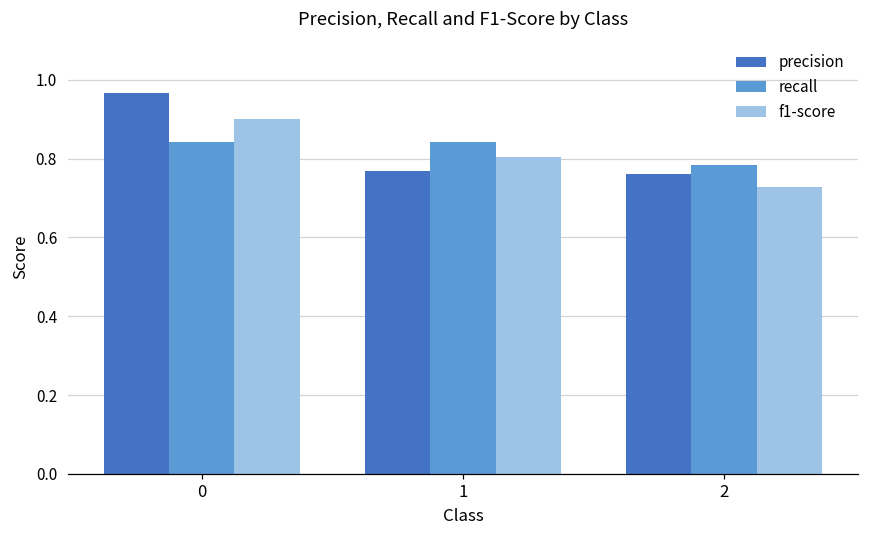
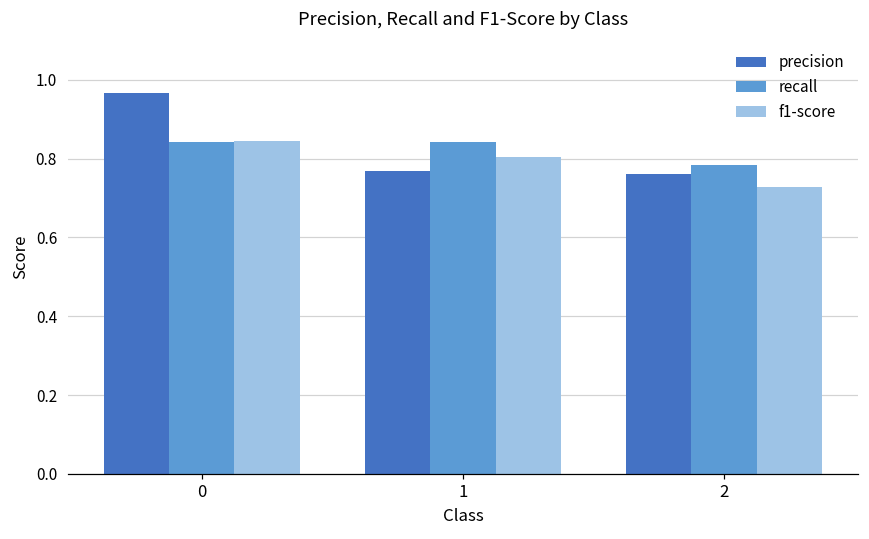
f1-score, 0: 0.90 -> 0.85
